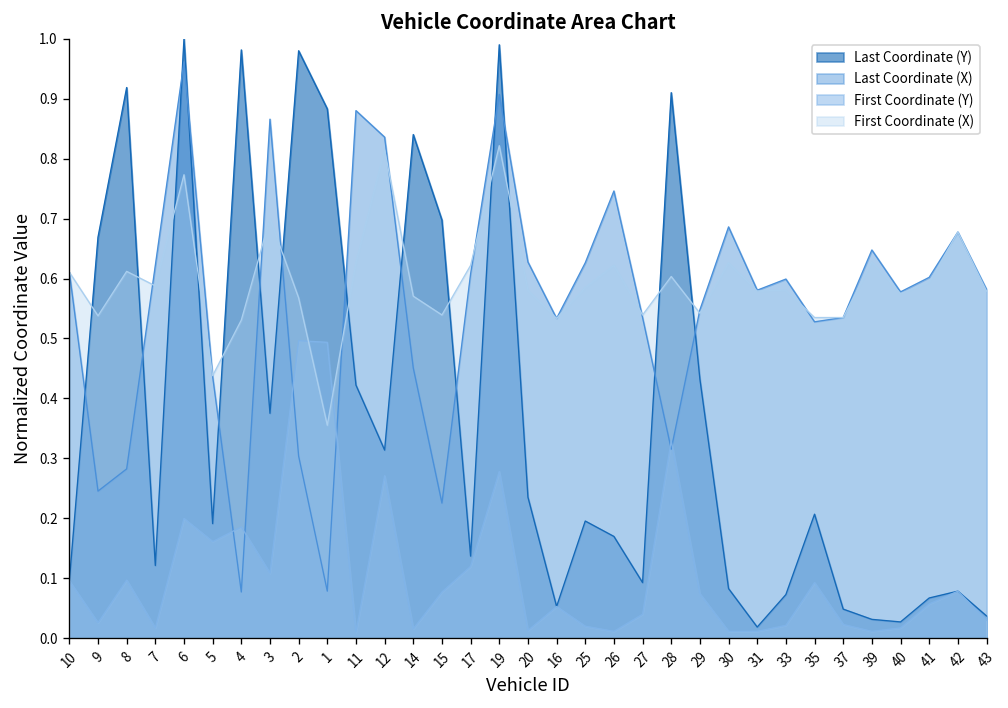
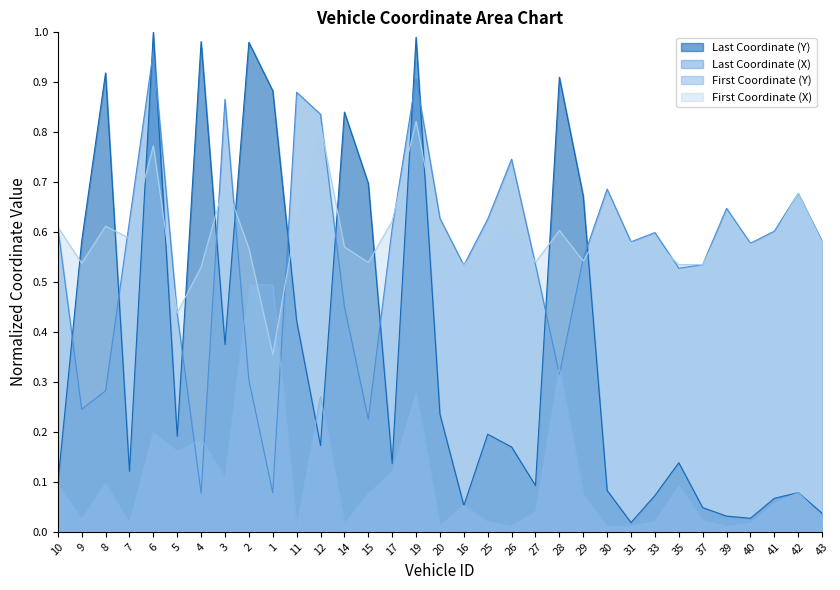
Last Coordinate (Y), 9: 0.67 -> 0.58
Last Coordinate (Y), 12: 0.31 -> 0.17
Last Coordinate (Y), 29: 0.43 -> 0.67
Last Coordinate (Y), 35: 0.21 -> 0.14
